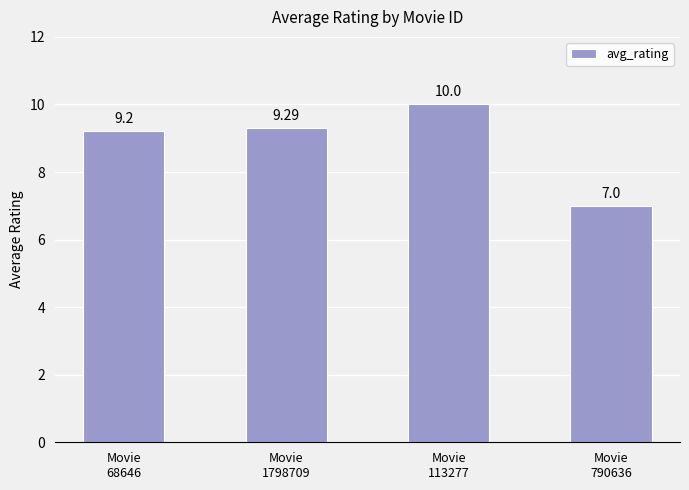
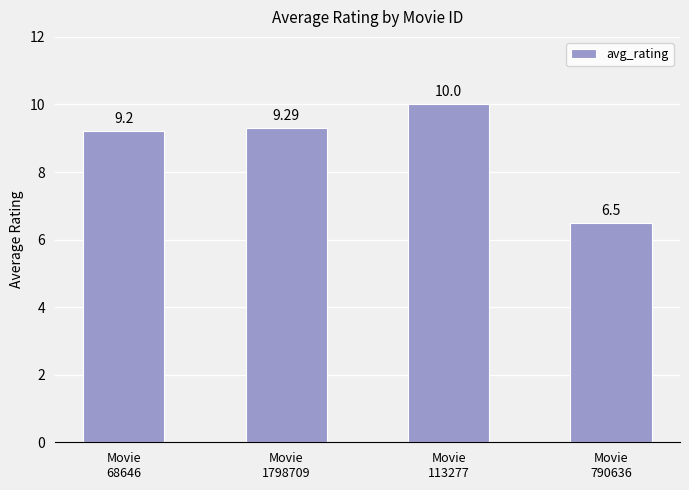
Movie 790636: 7.0 -> 6.5
